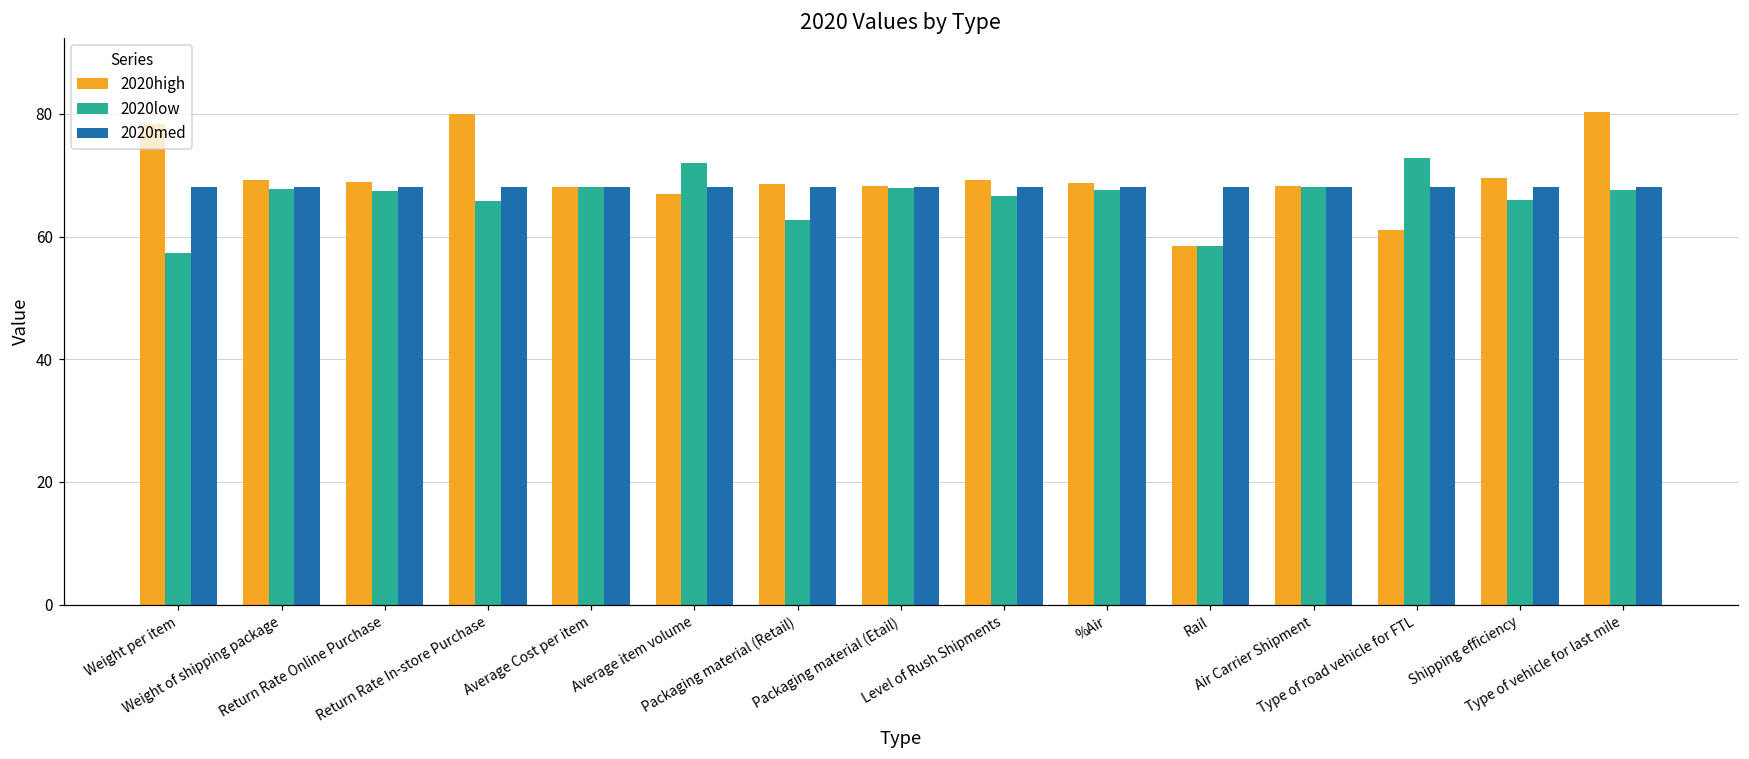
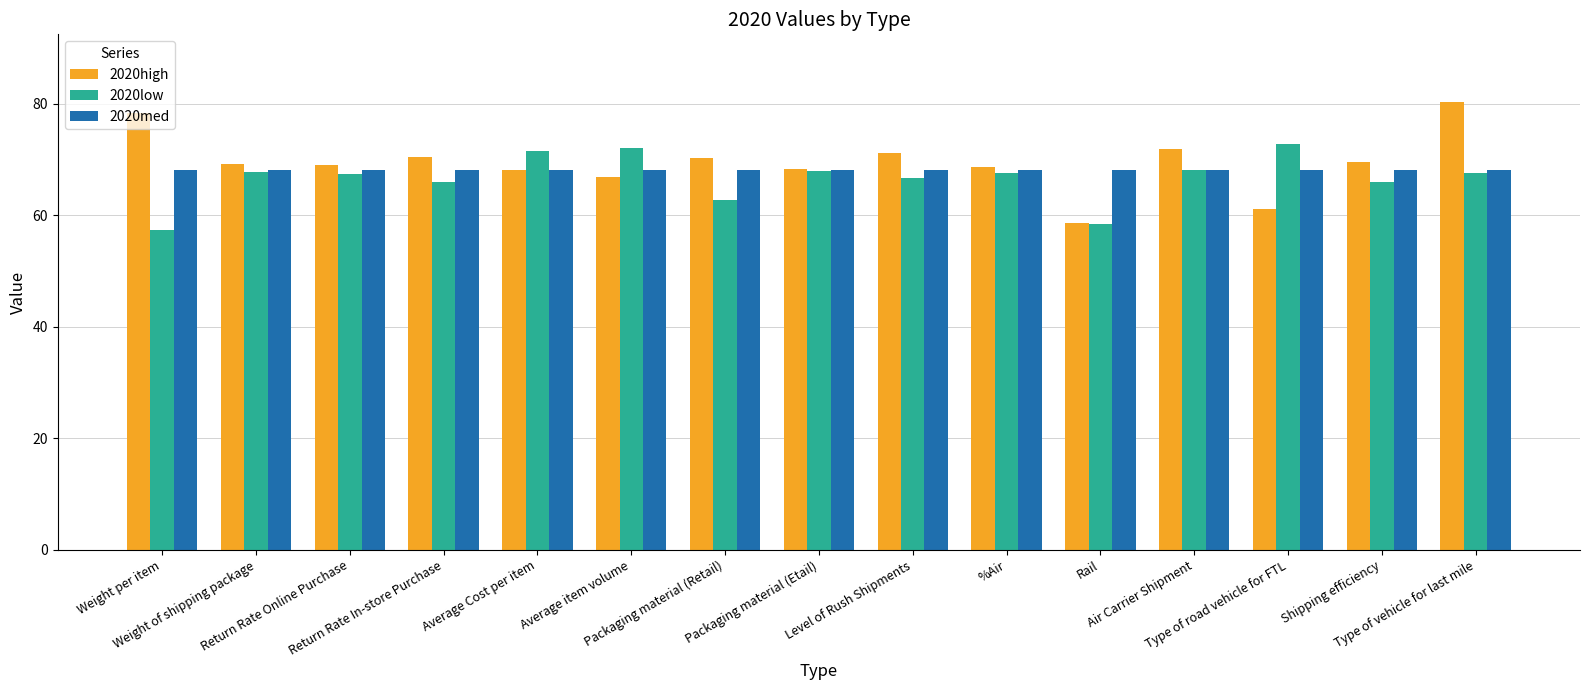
2020high, Return Rate In-store Purchase: 80 -> 70
2020low, Average Cost per item: 68 -> 71
2020high, Packaging material (Retail): 69 -> 70
2020high, Level of Rush Shipments: 69 -> 71
2020high, Air Carrier Shipment: 68 -> 72
